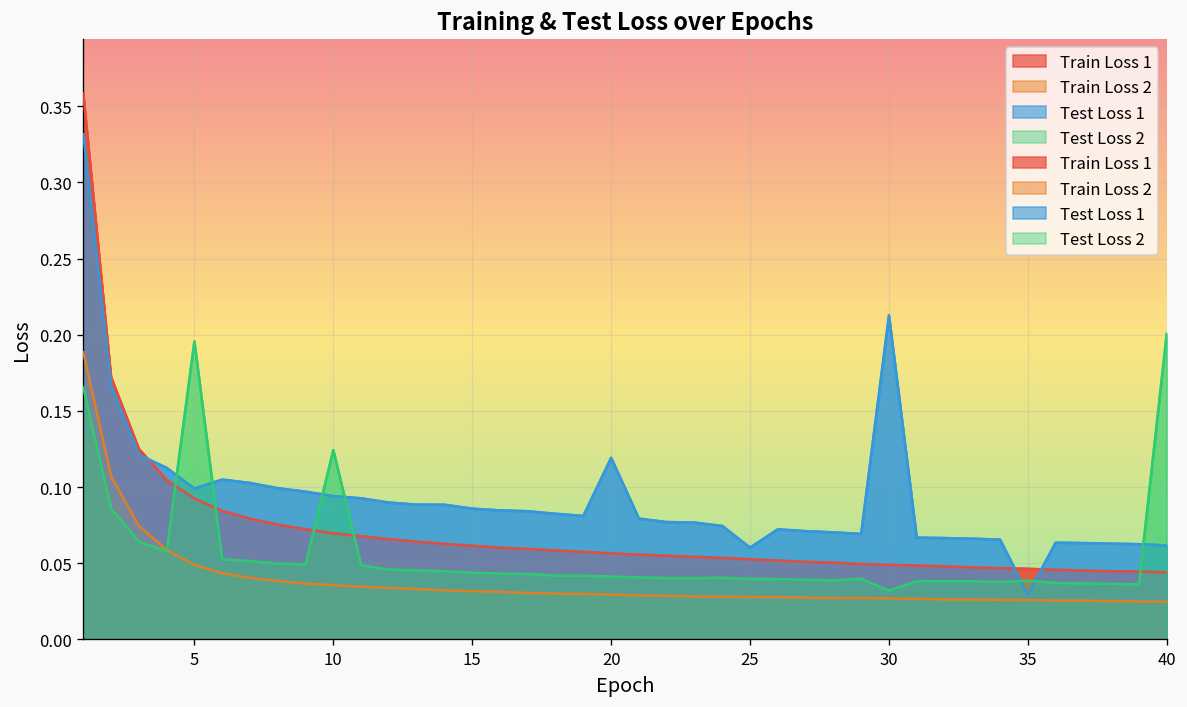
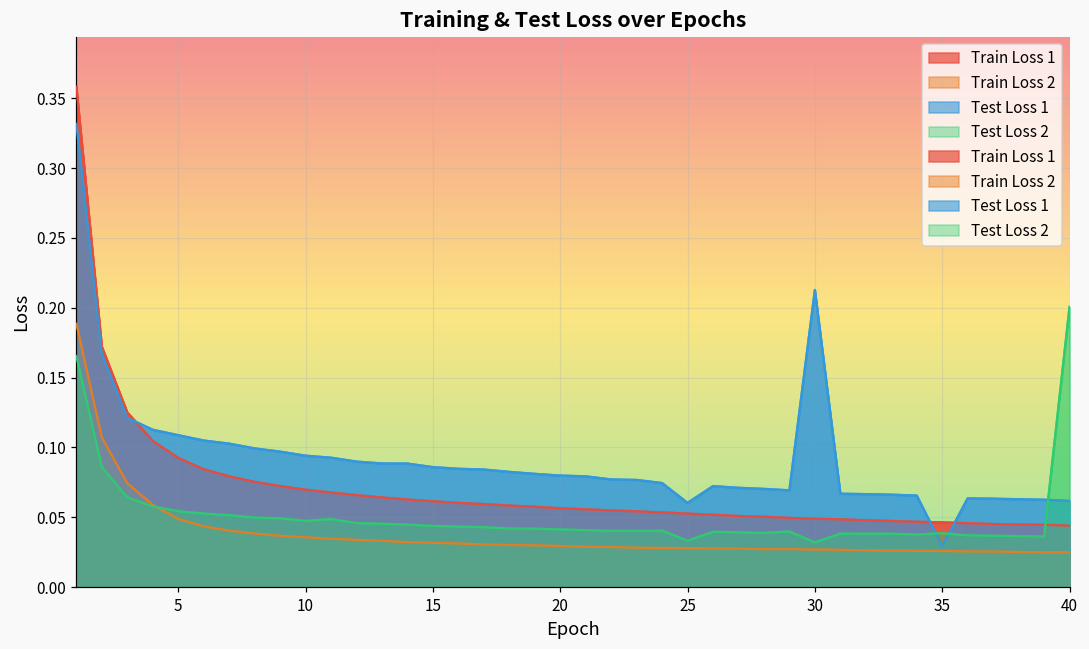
Test Loss 1, 5: 0.099 -> 0.109
Test Loss 2, 5: 0.196 -> 0.054
Test Loss 2, 10: 0.124 -> 0.047
Test Loss 1, 20: 0.119 -> 0.080
Test Loss 2, 25: 0.040 -> 0.033
